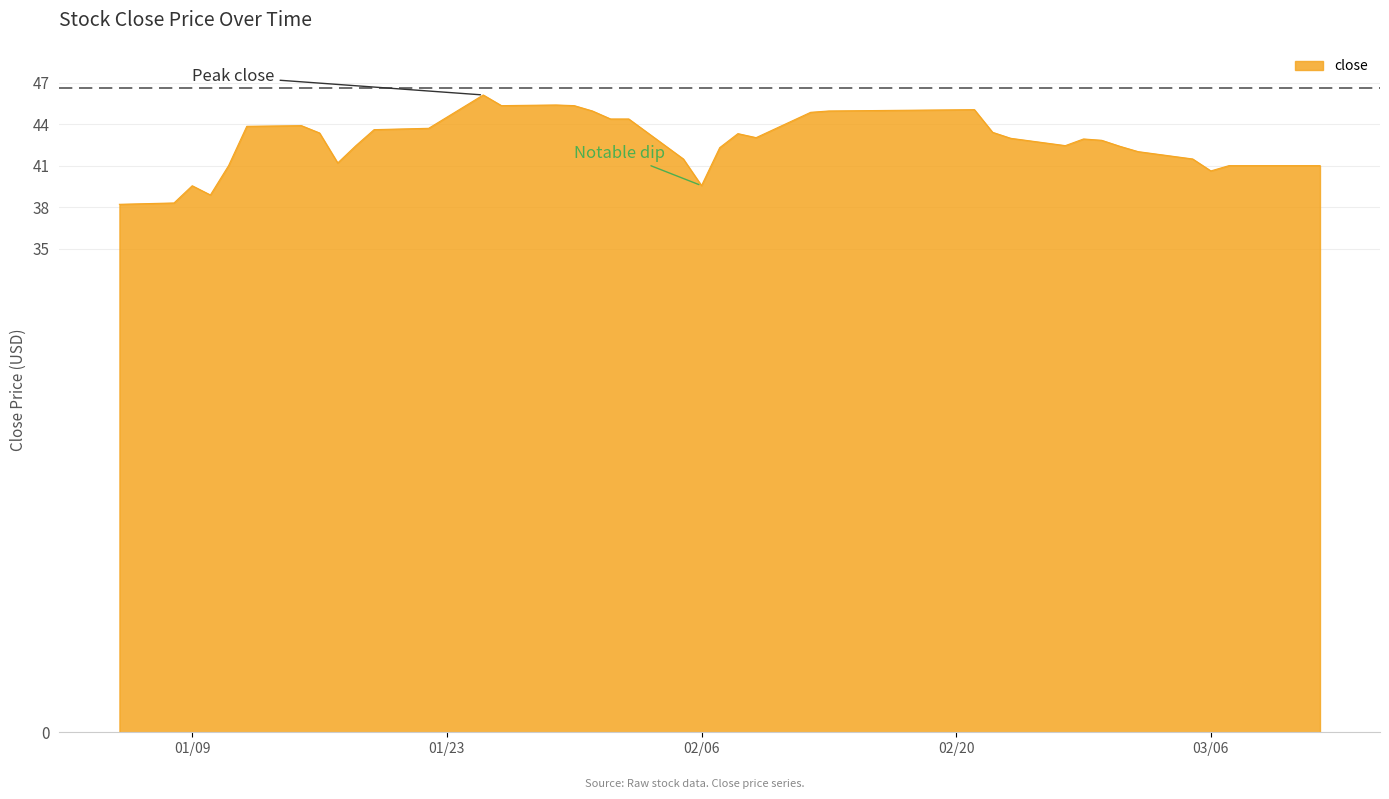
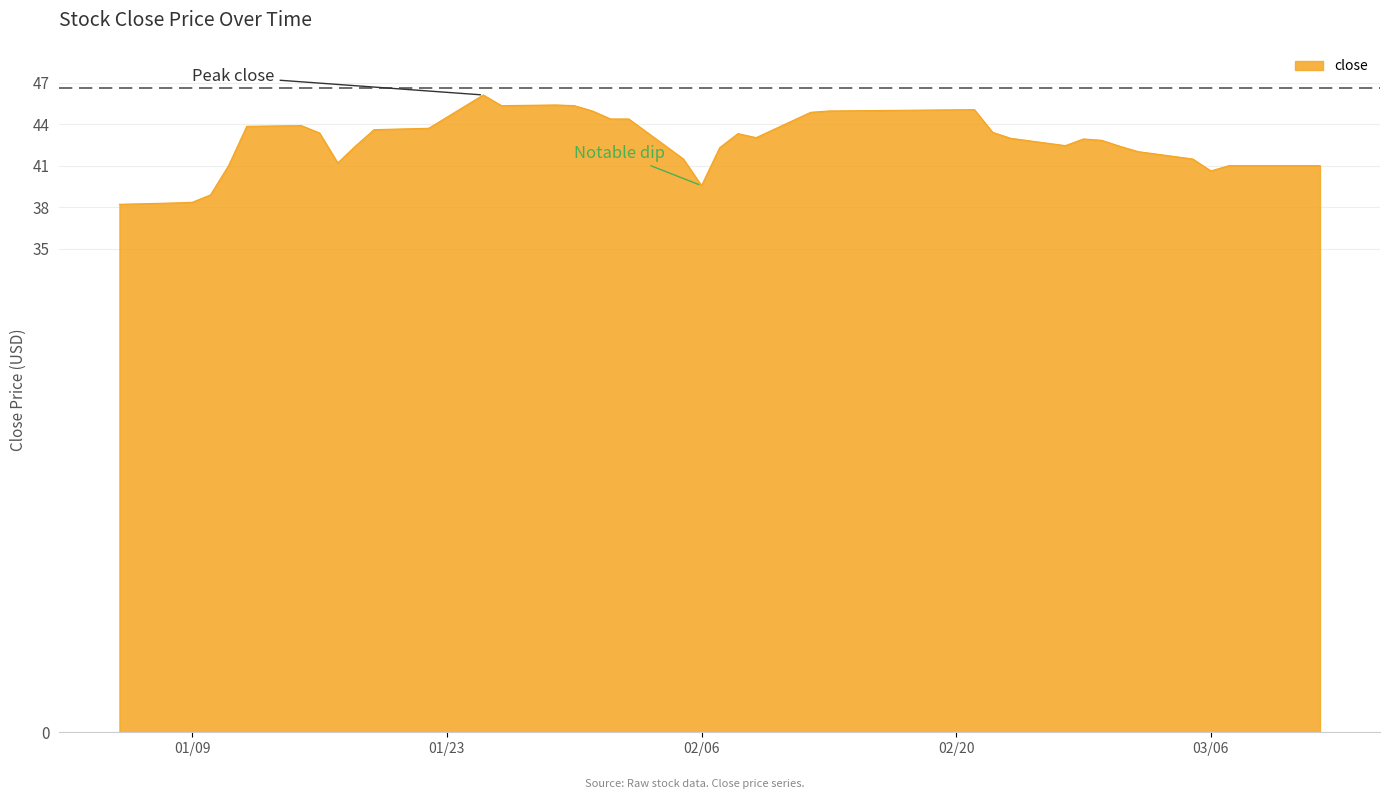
01/09: 39.5 -> 38.3
